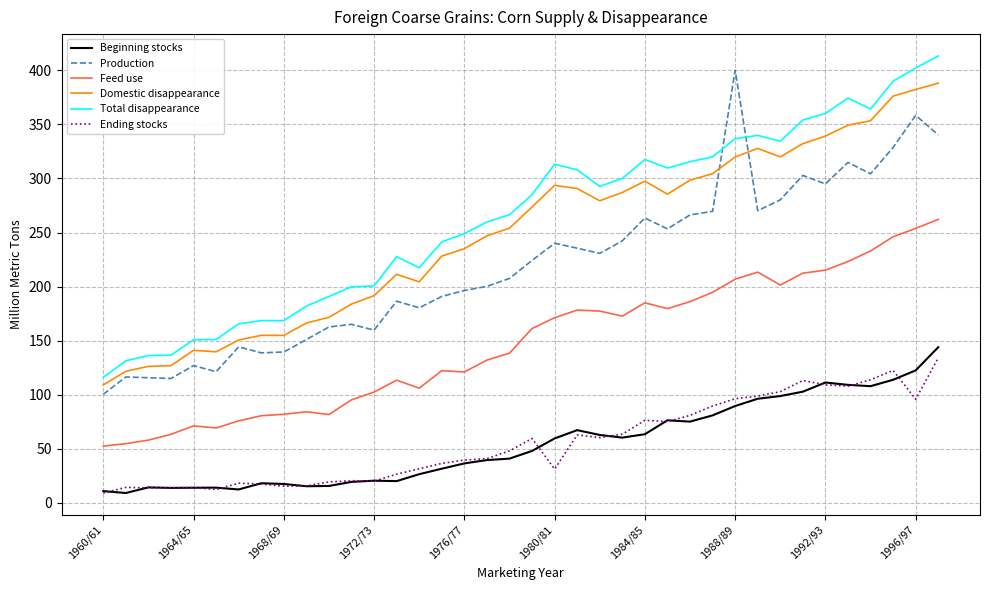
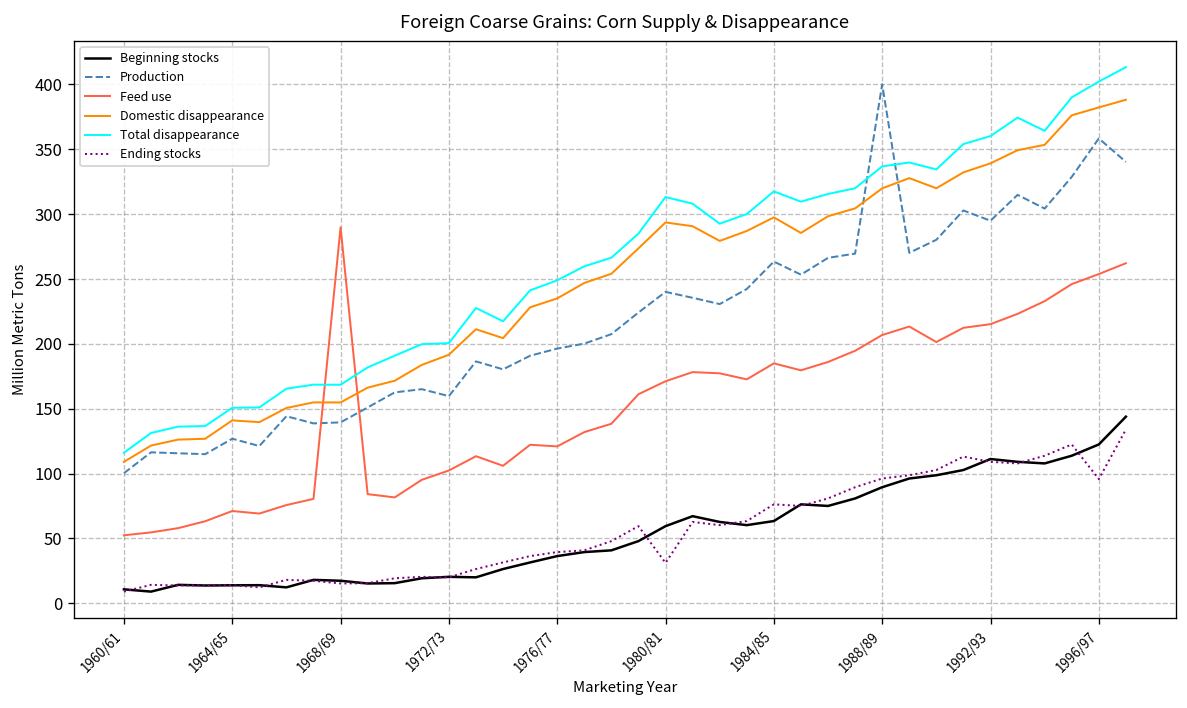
Feed use, 1968/69: 82 -> 290
